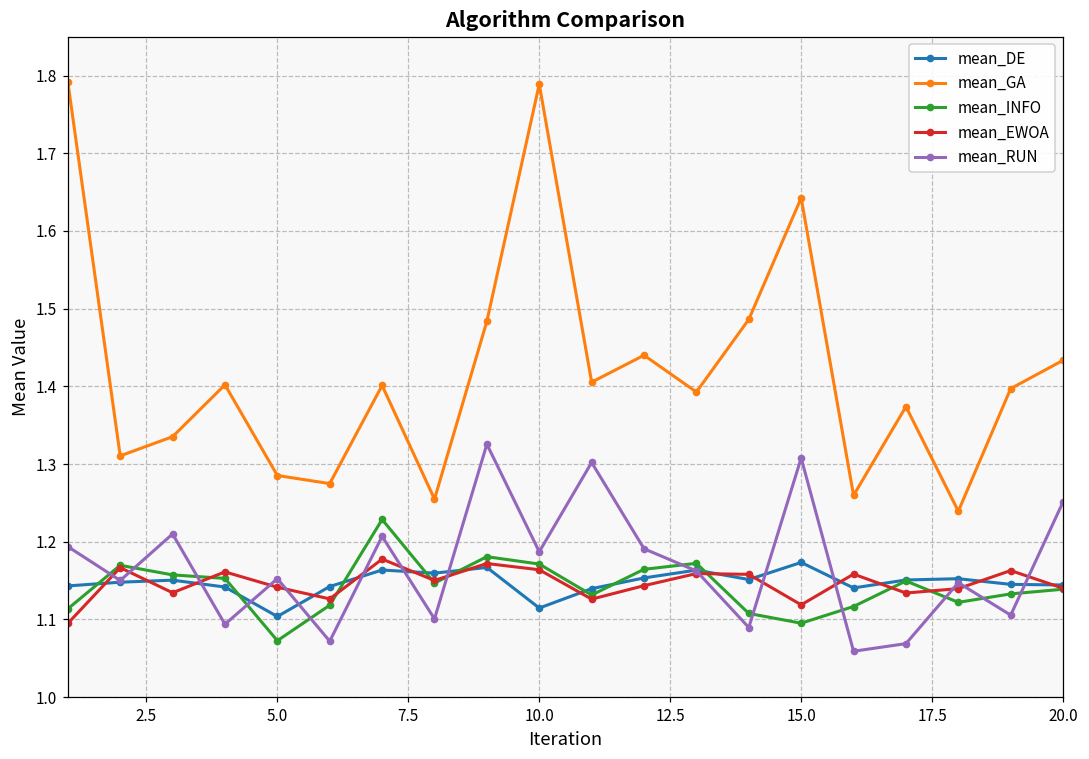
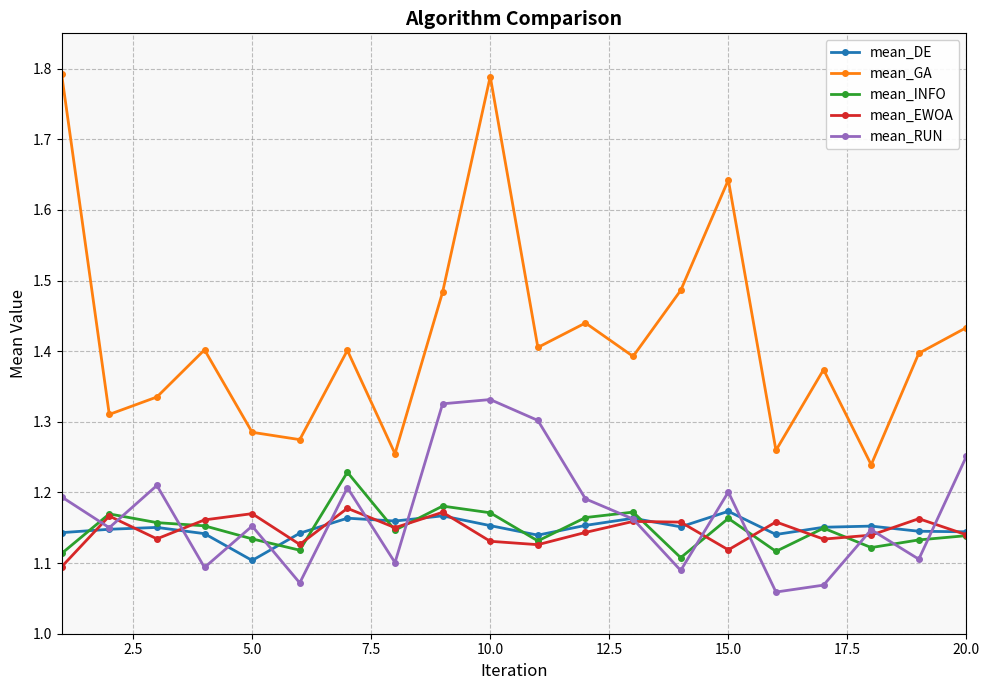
mean_INFO, 5.0: 1.07 -> 1.13
mean_EWOA, 5.0: 1.14 -> 1.17
mean_DE, 10.0: 1.11 -> 1.15
mean_EWOA, 10.0: 1.16 -> 1.13
mean_RUN, 10.0: 1.19 -> 1.33
mean_INFO, 15.0: 1.10 -> 1.16
mean_RUN, 15.0: 1.31 -> 1.20
